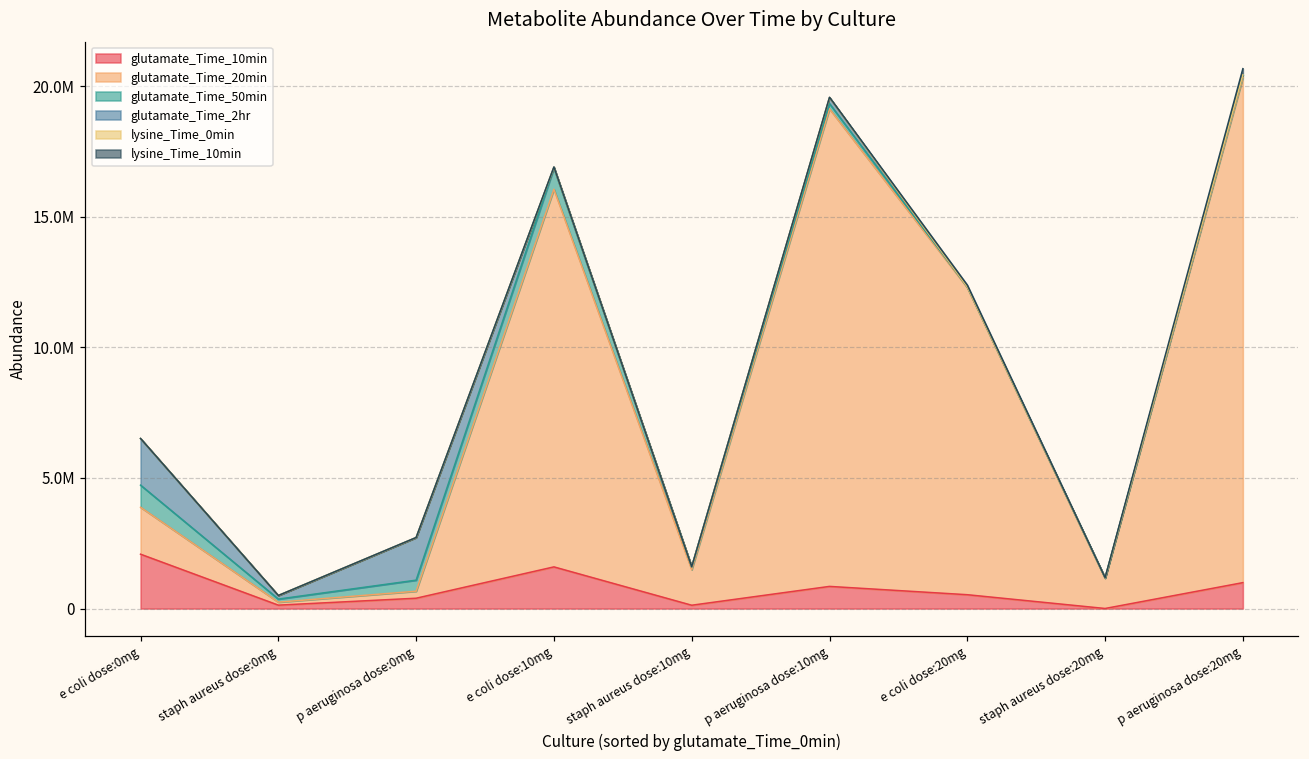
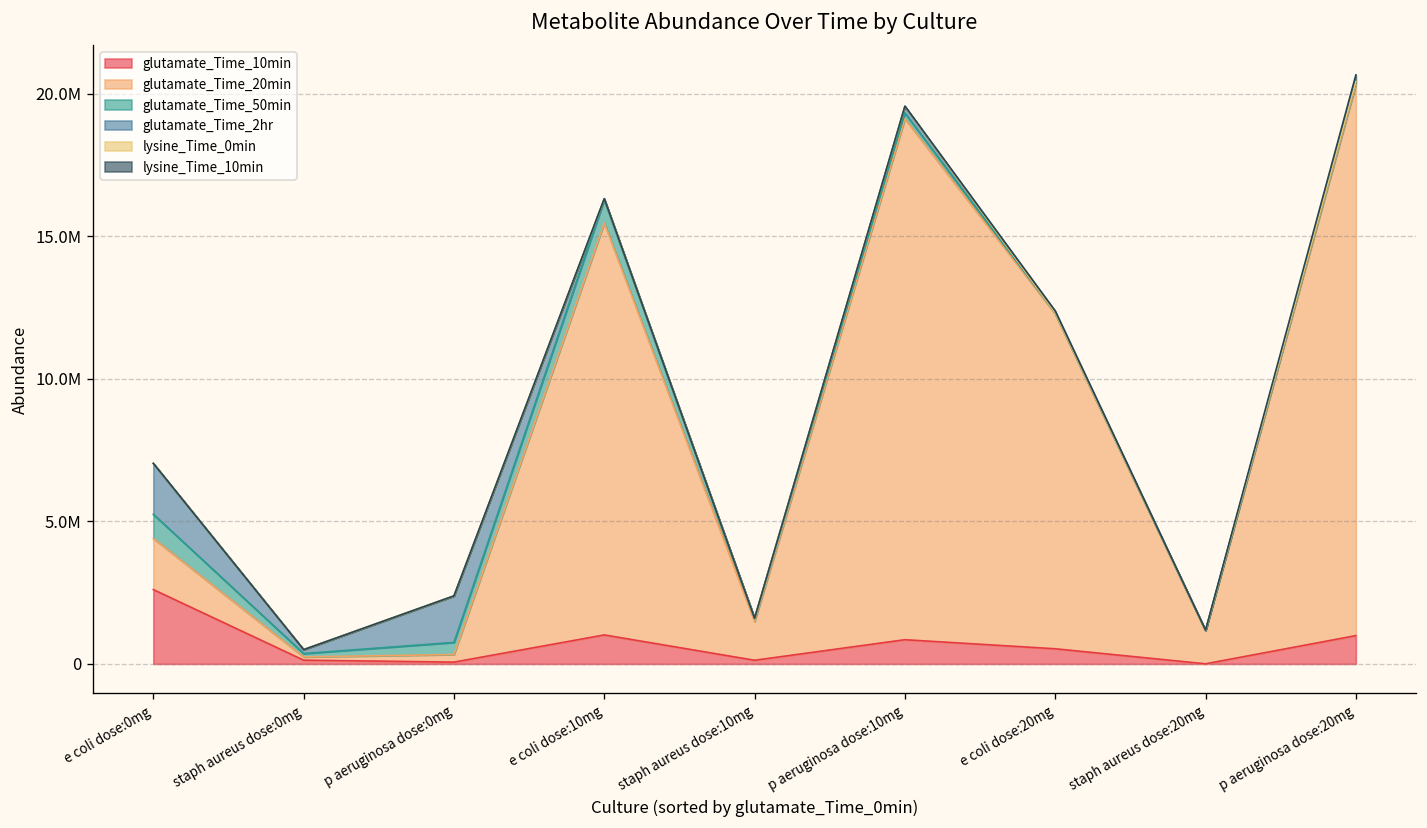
glutamate_Time_10min, e coli dose:0mg: 2100000 -> 2600000
glutamate_Time_10min, p aeruginosa dose:0mg: 400000 -> 100000
glutamate_Time_10min, e coli dose:10mg: 1600000 -> 1000000
